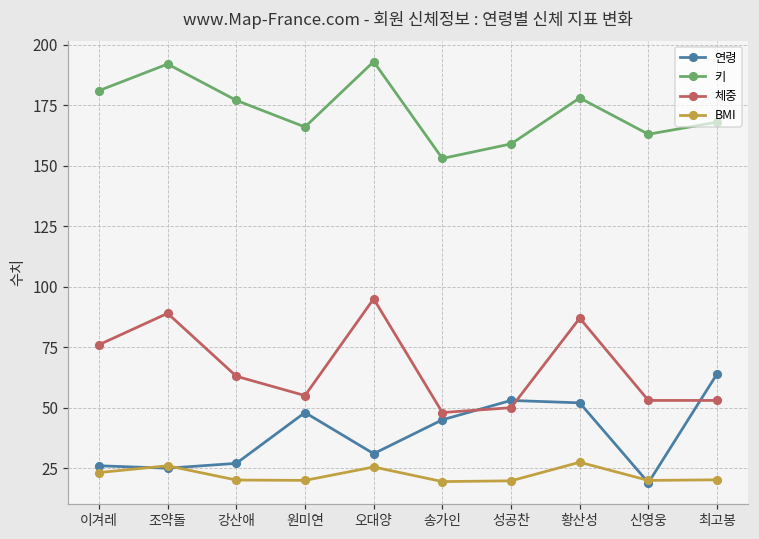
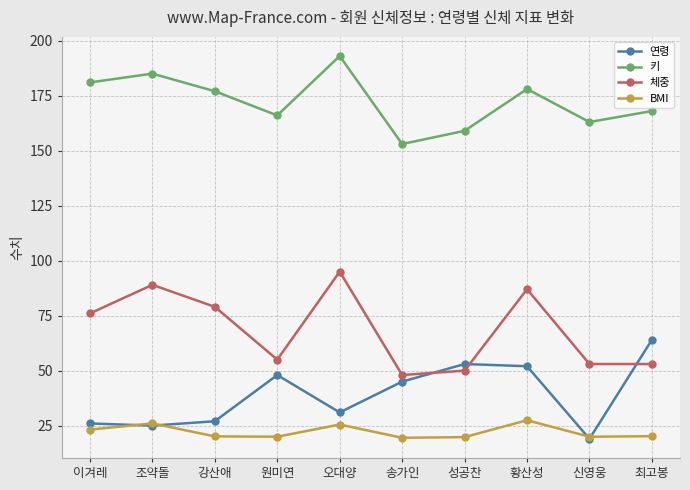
키, 조약돌: 192 -> 185
체중, 강산애: 63 -> 79
